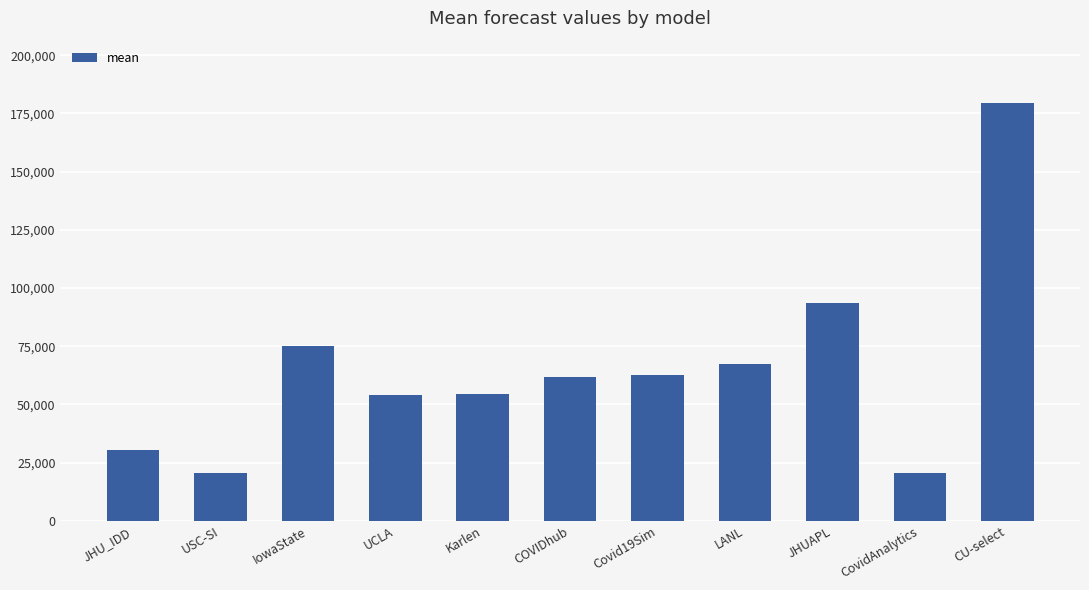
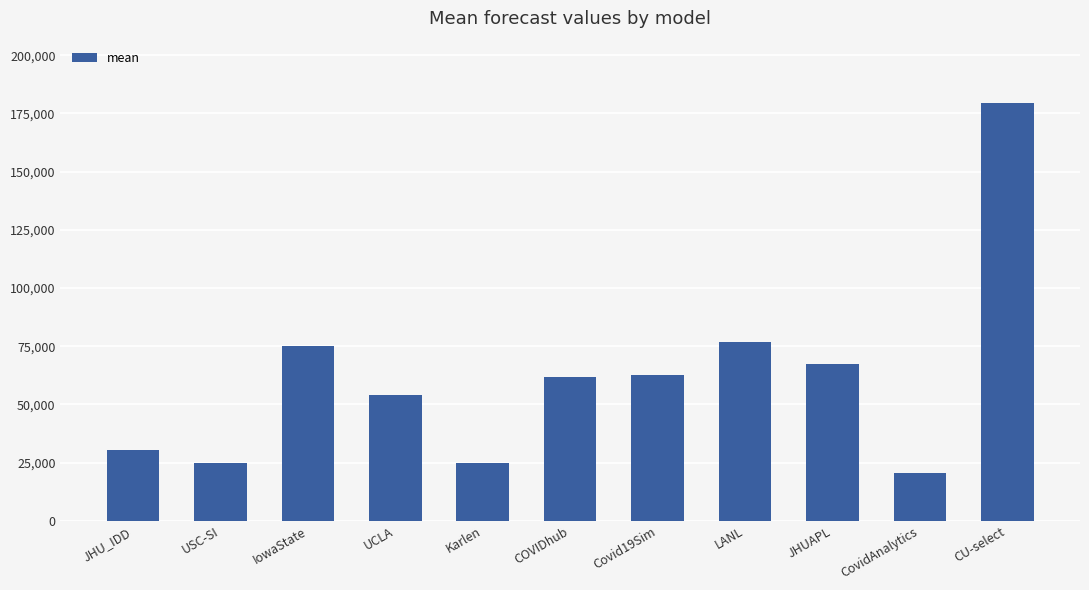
USC-SI: 21,000 -> 25,000
Karlen: 55,000 -> 25,000
LANL: 67,000 -> 77,000
JHUAPL: 93,000 -> 67,000
